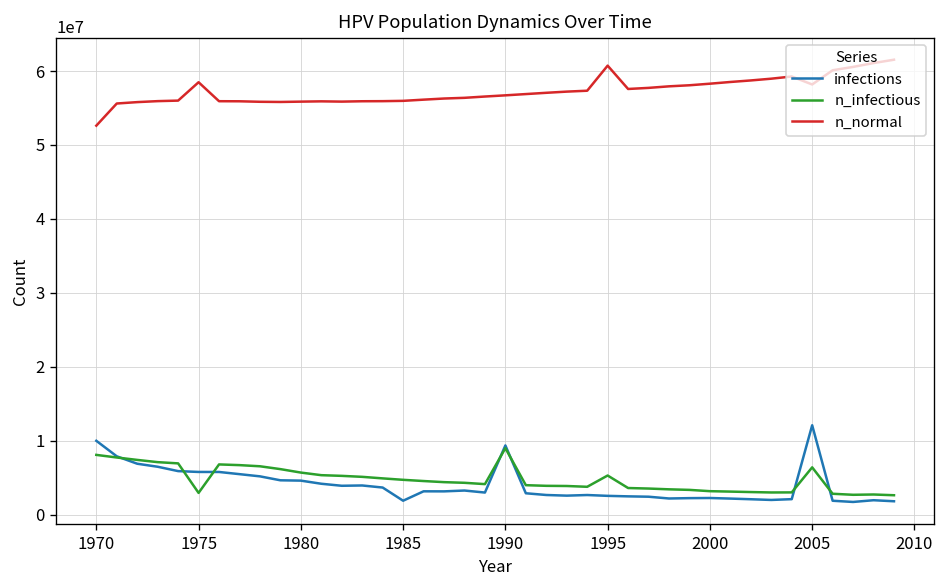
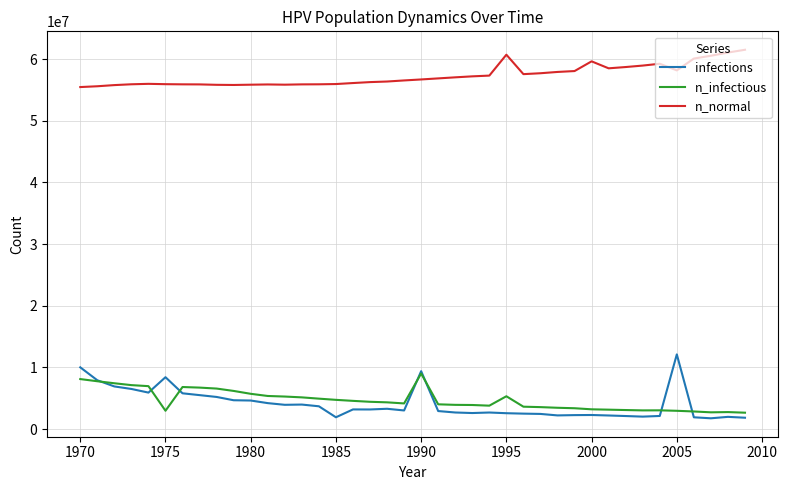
n_normal, 1970: 53000000 -> 55000000
infections, 1975: 6000000 -> 8000000
n_normal, 1975: 58000000 -> 56000000
n_normal, 2000: 58000000 -> 60000000
n_infectious, 2005: 6000000 -> 3000000
